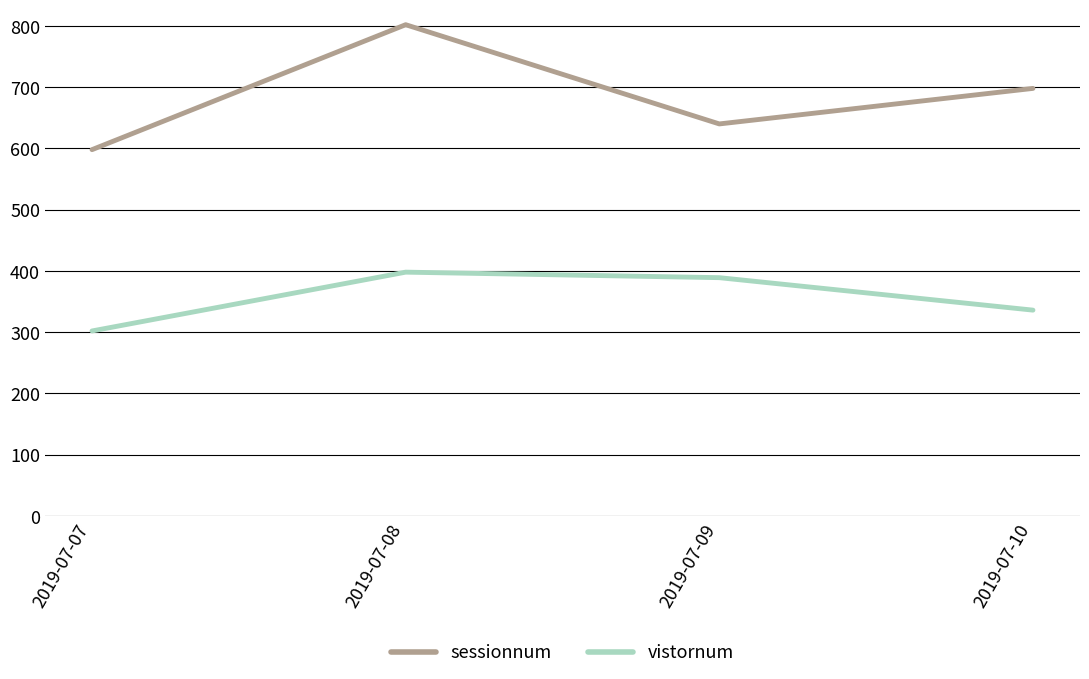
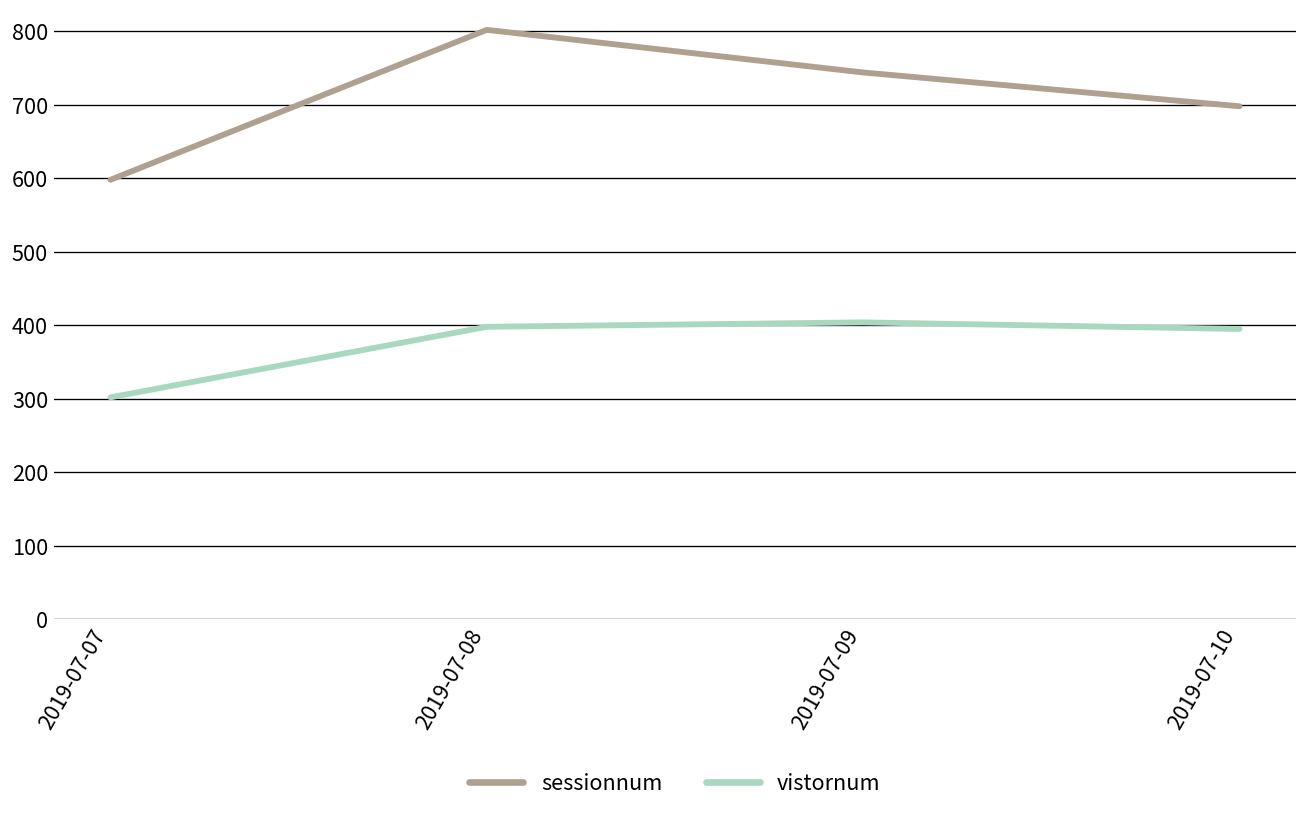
sessionnum, 2019-07-09: 640 -> 740
vistornum, 2019-07-09: 390 -> 400
vistornum, 2019-07-10: 340 -> 400
